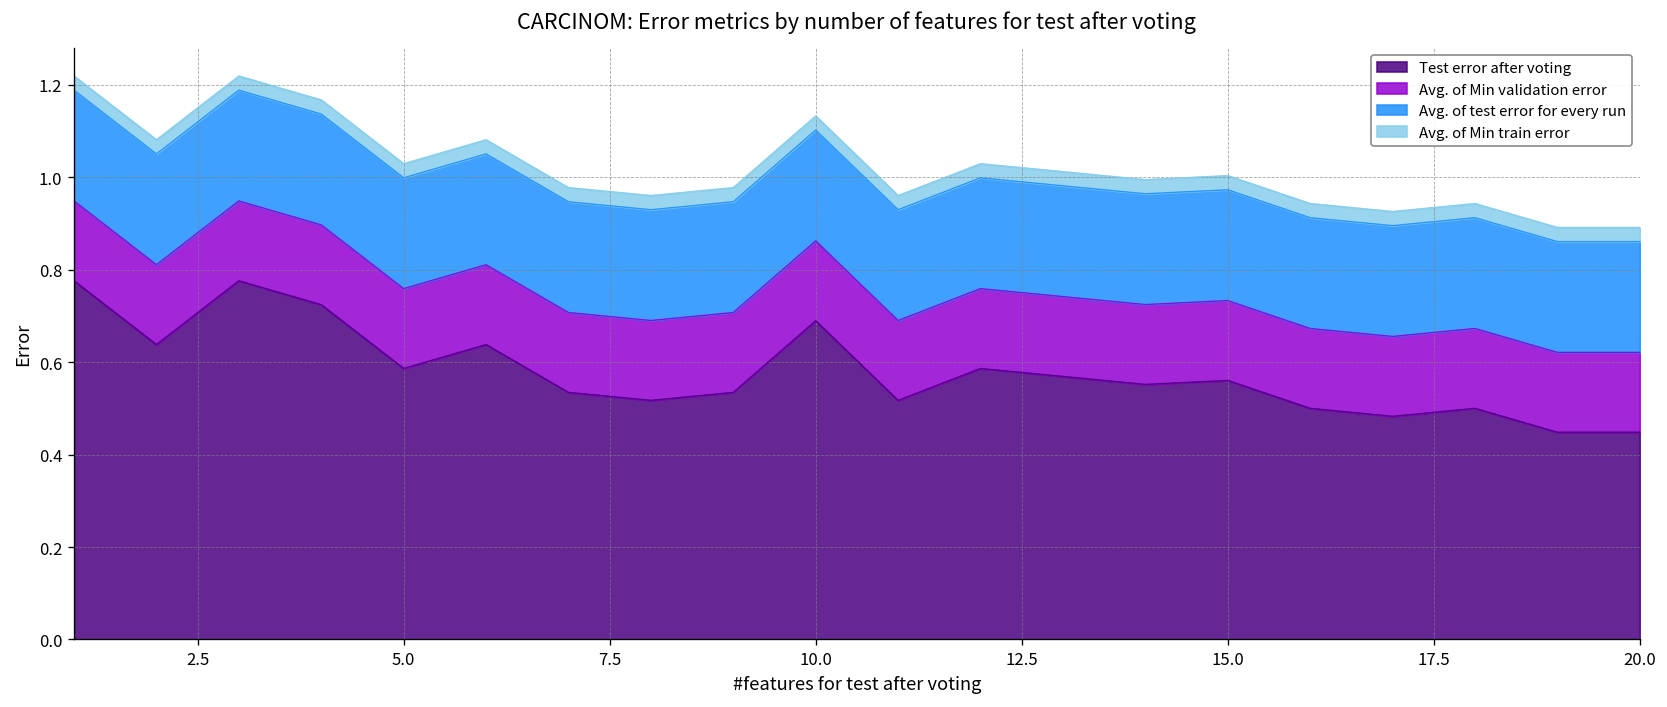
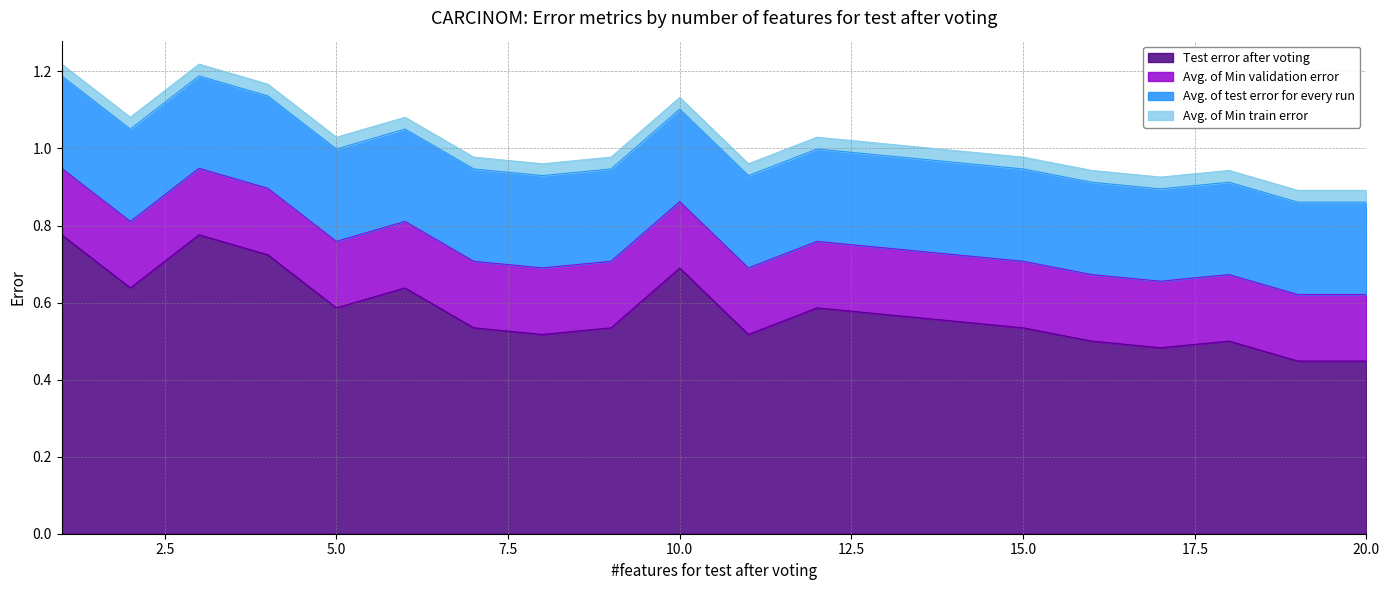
Test error after voting, 15.0: 0.56 -> 0.53
